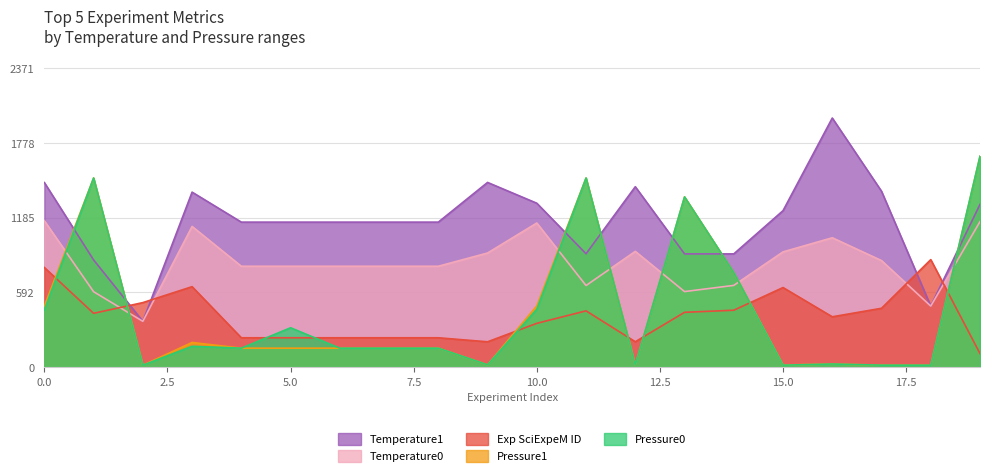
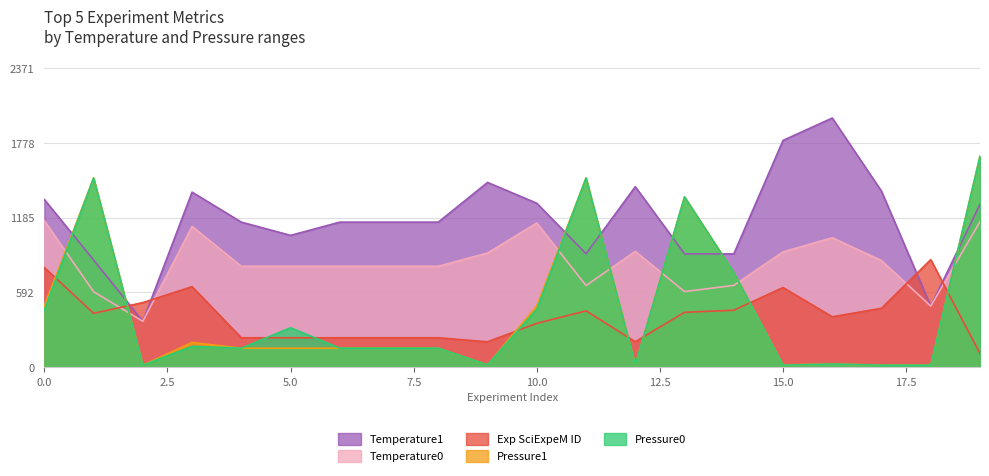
Temperature1, 0.0: 1460 -> 1330
Temperature1, 5.0: 1150 -> 1050
Temperature1, 15.0: 1240 -> 1800
